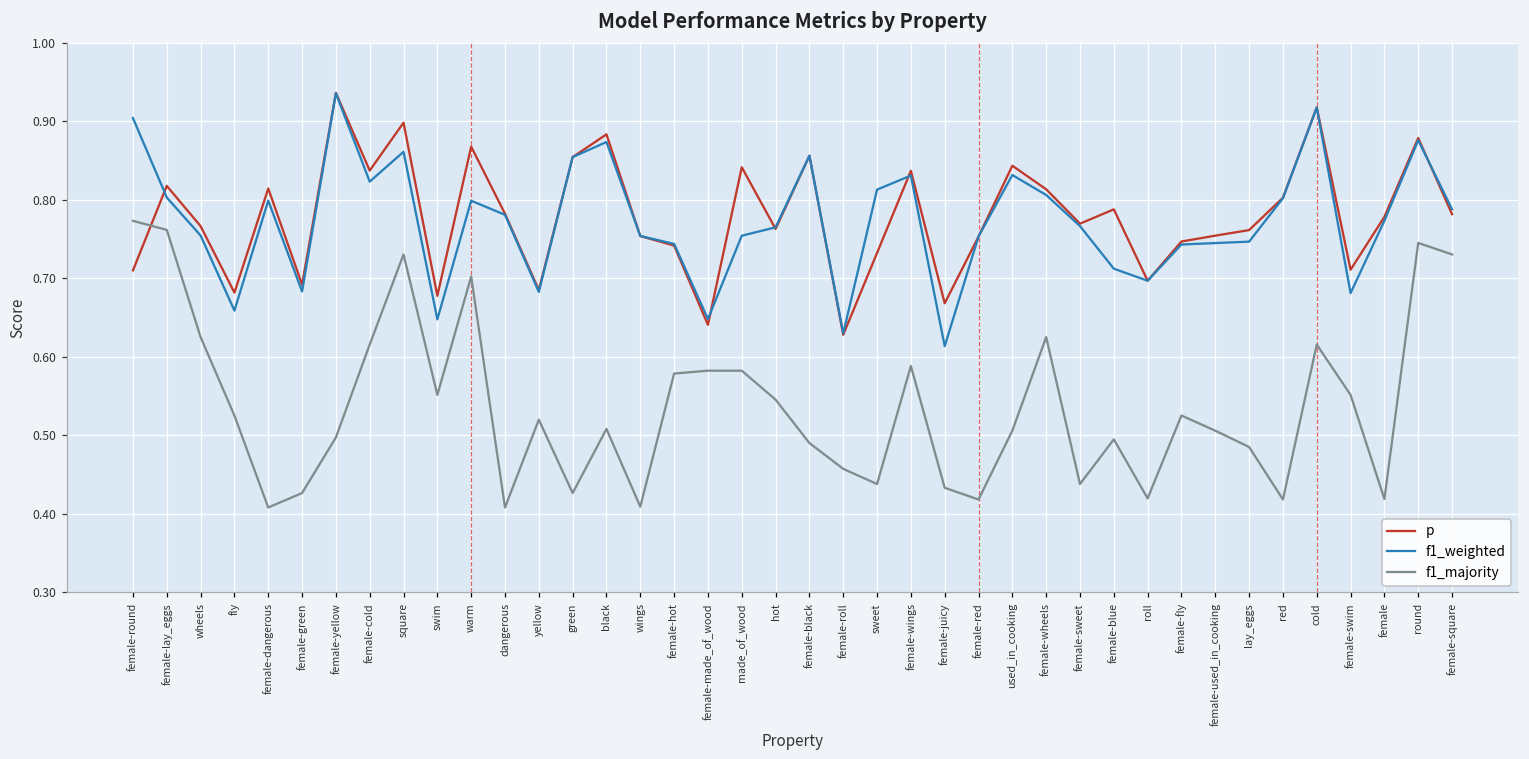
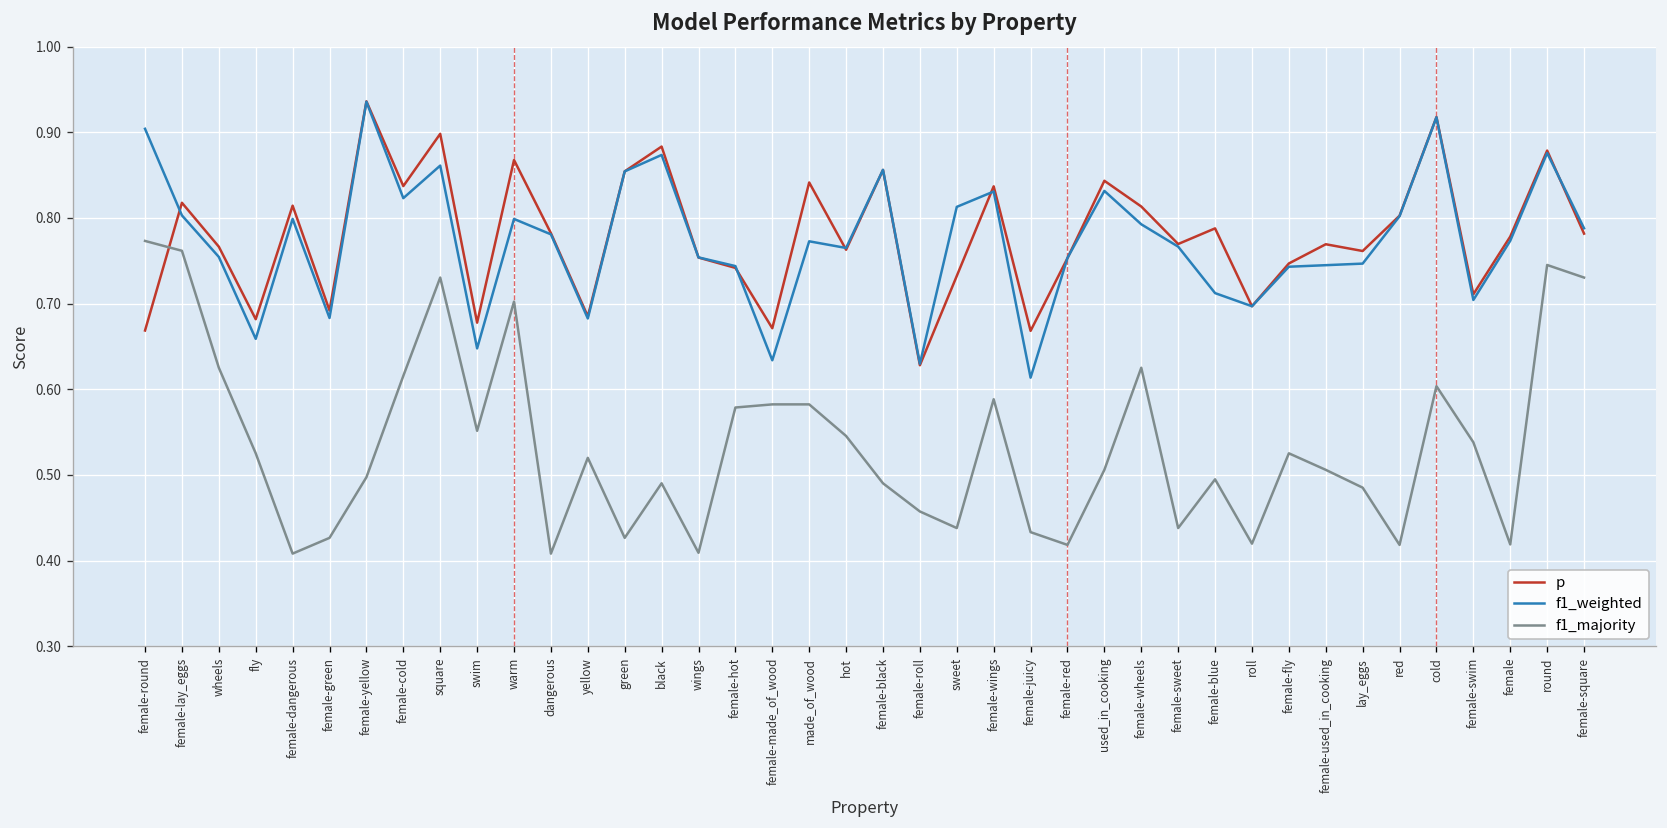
p, female-round: 0.71 -> 0.67
f1_majority, black: 0.51 -> 0.49
p, female-made_of_wood: 0.64 -> 0.67
f1_weighted, female-made_of_wood: 0.65 -> 0.63
f1_weighted, made_of_wood: 0.75 -> 0.77
f1_weighted, female-wheels: 0.81 -> 0.79
p, female-used_in_cooking: 0.75 -> 0.77
f1_majority, cold: 0.62 -> 0.60
f1_weighted, female-swim: 0.68 -> 0.70
f1_majority, female-swim: 0.55 -> 0.54
